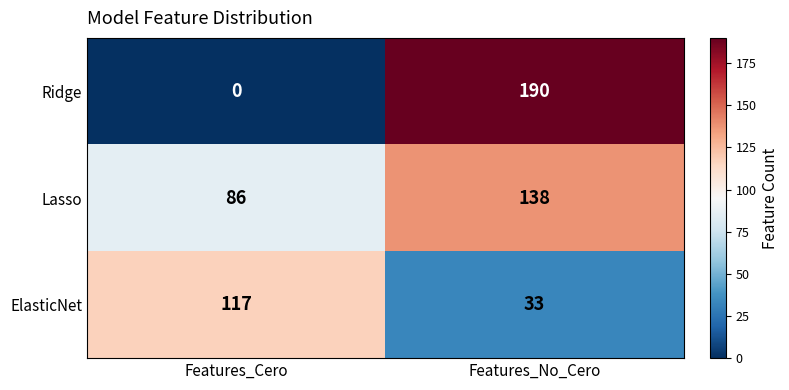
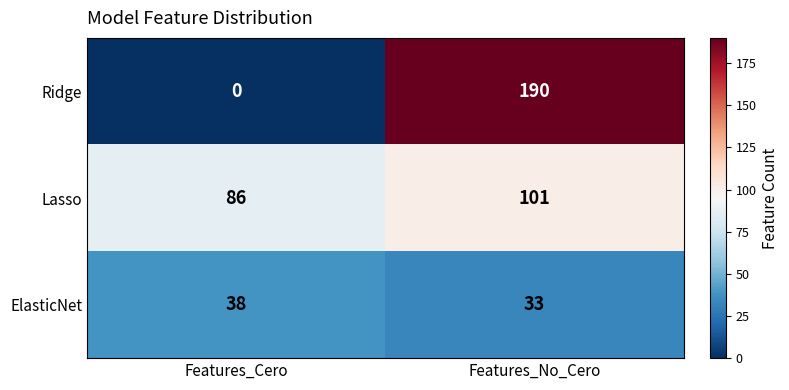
Lasso, Features_No_Cero: 138 -> 101
ElasticNet, Features_Cero: 117 -> 38
